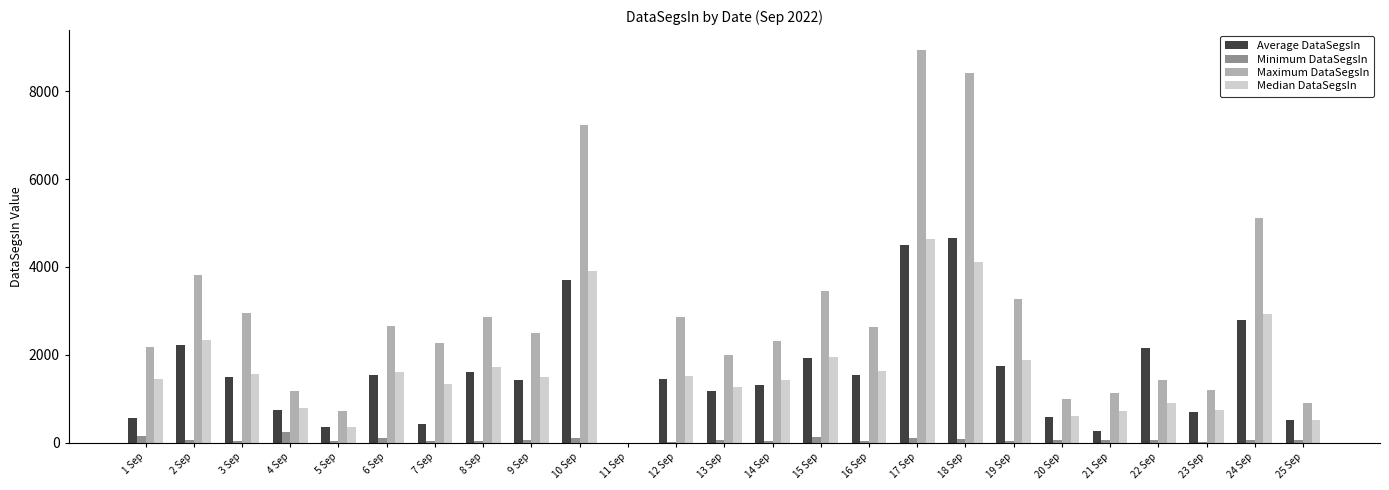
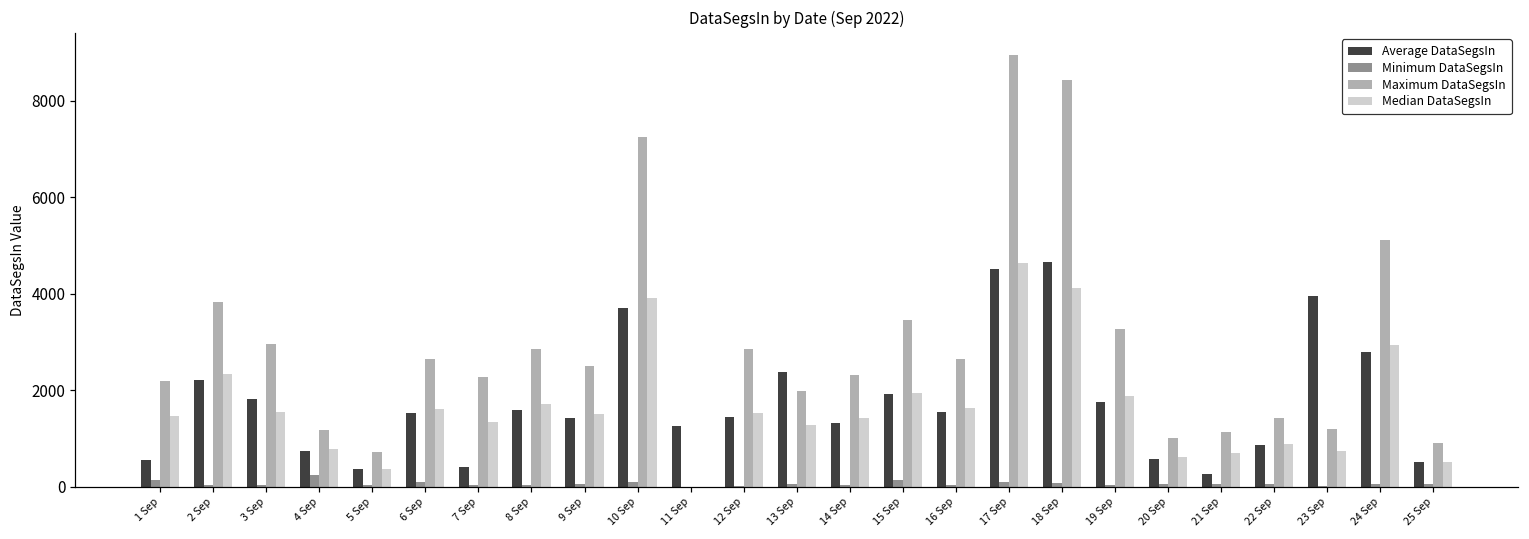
Average DataSegsIn, 3 Sep: 1500 -> 1800
Average DataSegsIn, 11 Sep: 0 -> 1300
Average DataSegsIn, 13 Sep: 1200 -> 2400
Average DataSegsIn, 22 Sep: 2200 -> 900
Average DataSegsIn, 23 Sep: 700 -> 4000
